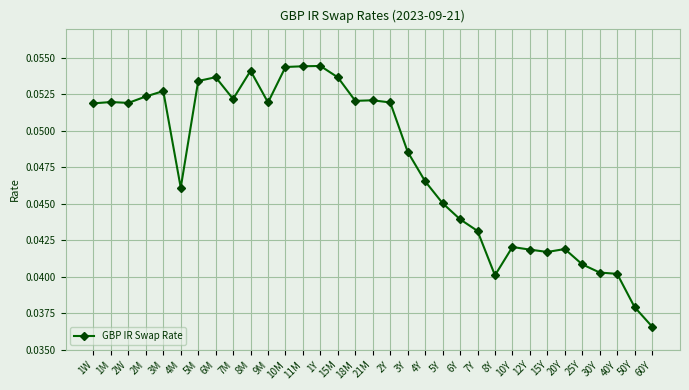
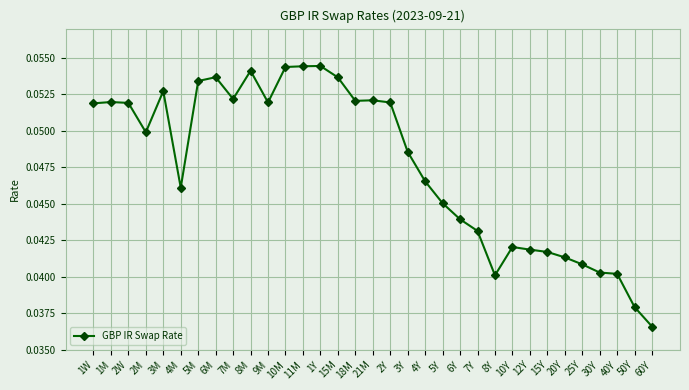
2M: 0.0524 -> 0.0499
20Y: 0.0419 -> 0.0413
